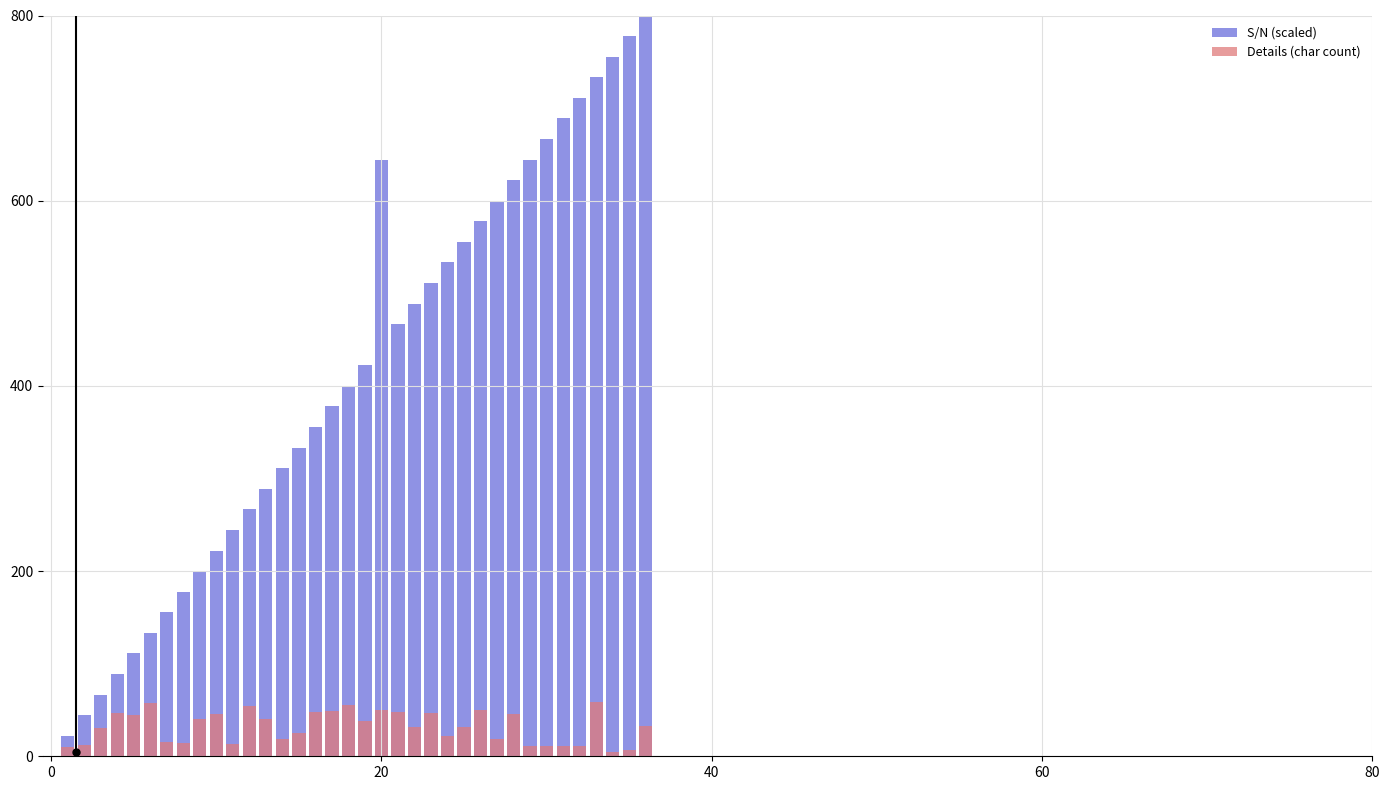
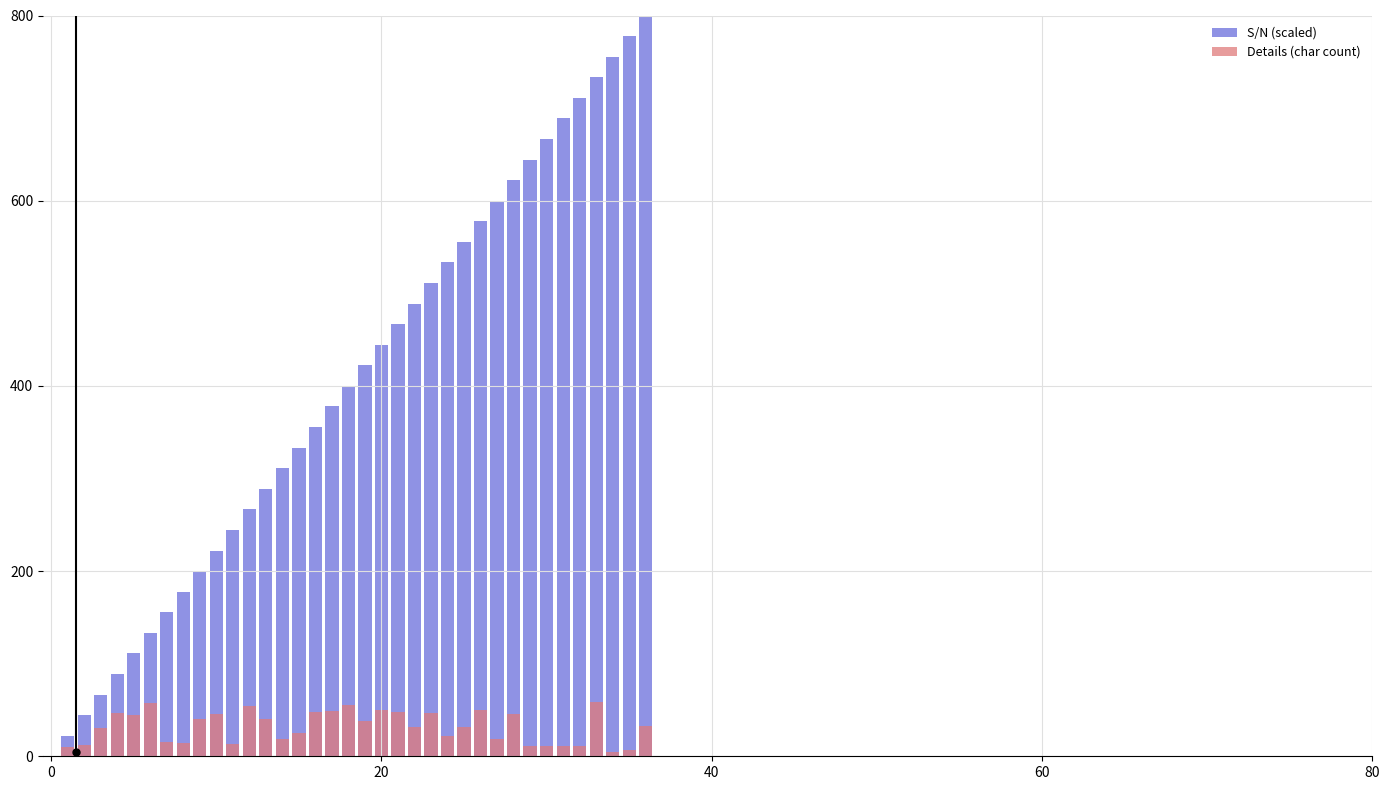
S/N (scaled), 20: 640 -> 440
